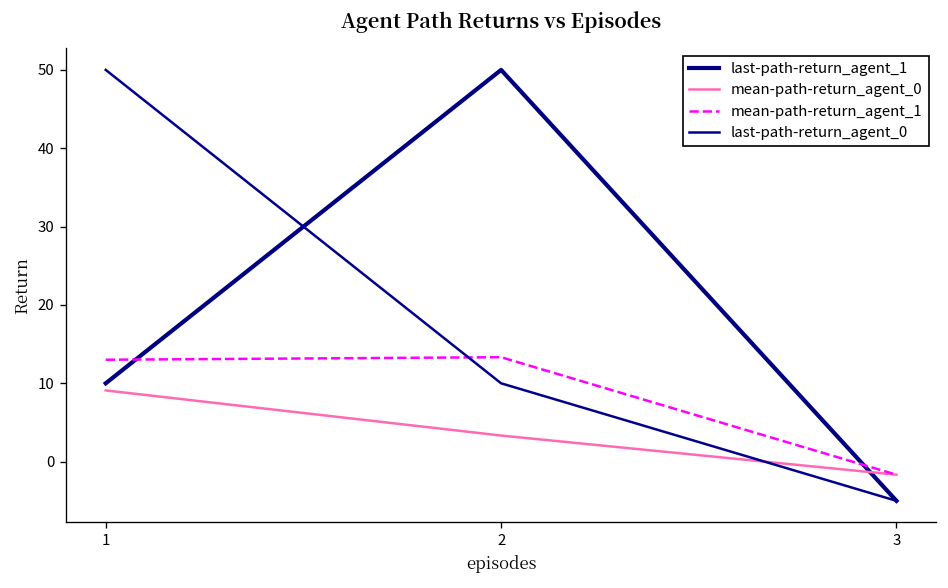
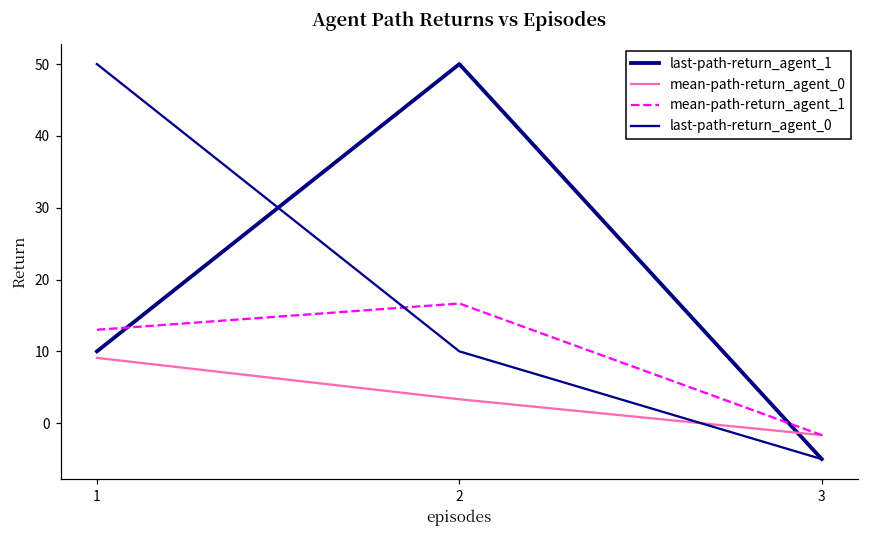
mean-path-return_agent_1, 2: 13 -> 17
